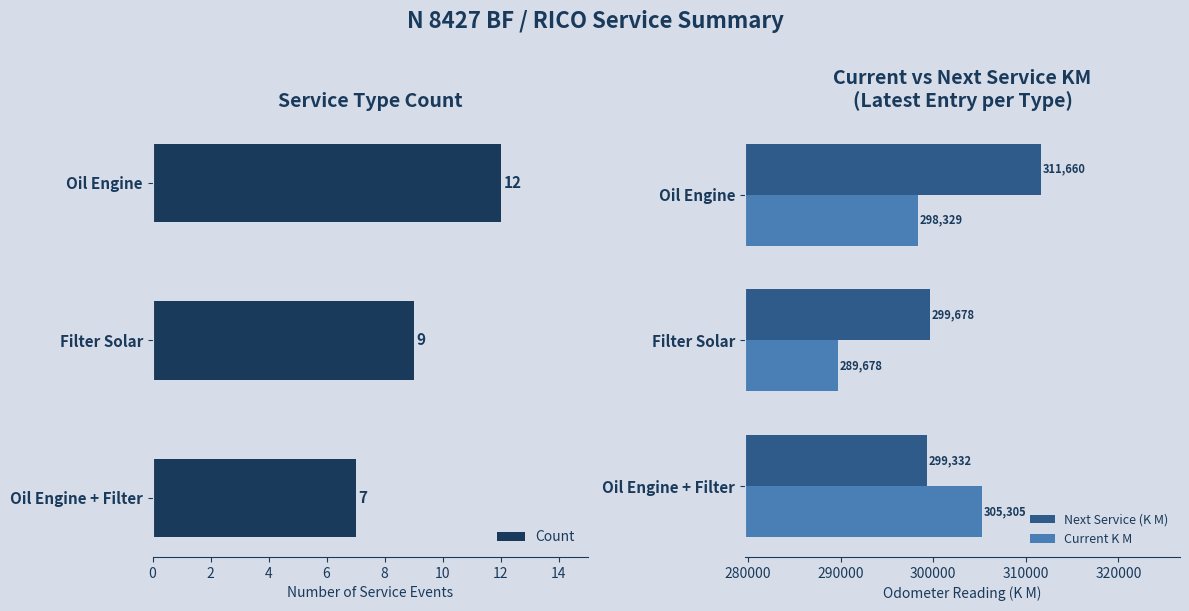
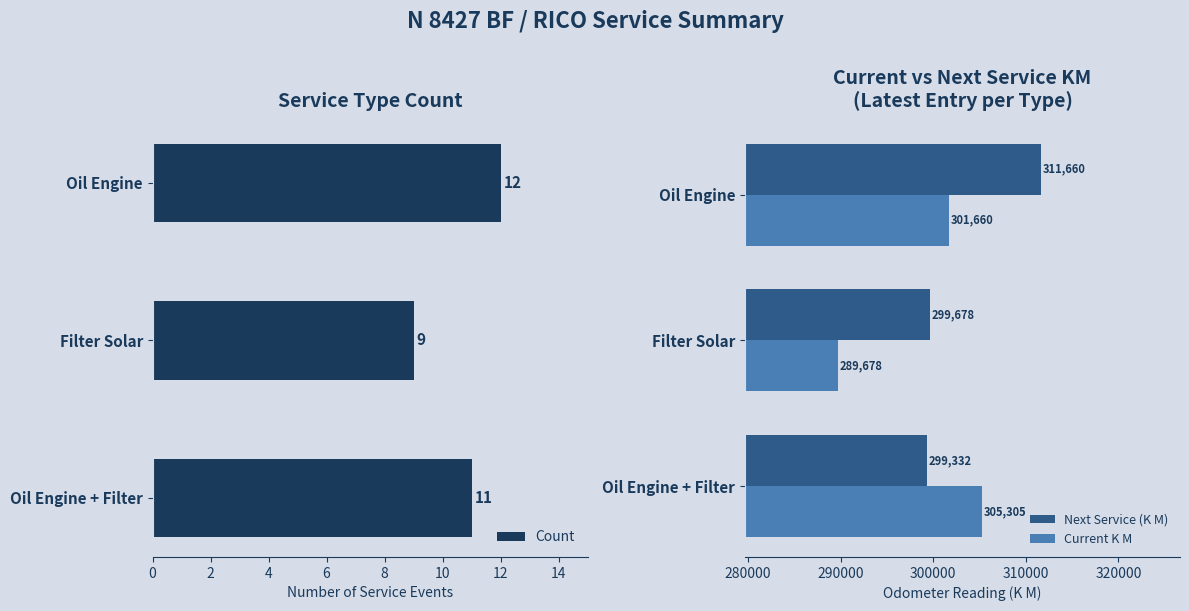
Service Type Count, Oil Engine + Filter: 7 -> 11
Current vs Next Service KM (Latest Entry per Type), Current K M, Oil Engine: 298,329 -> 301,660
